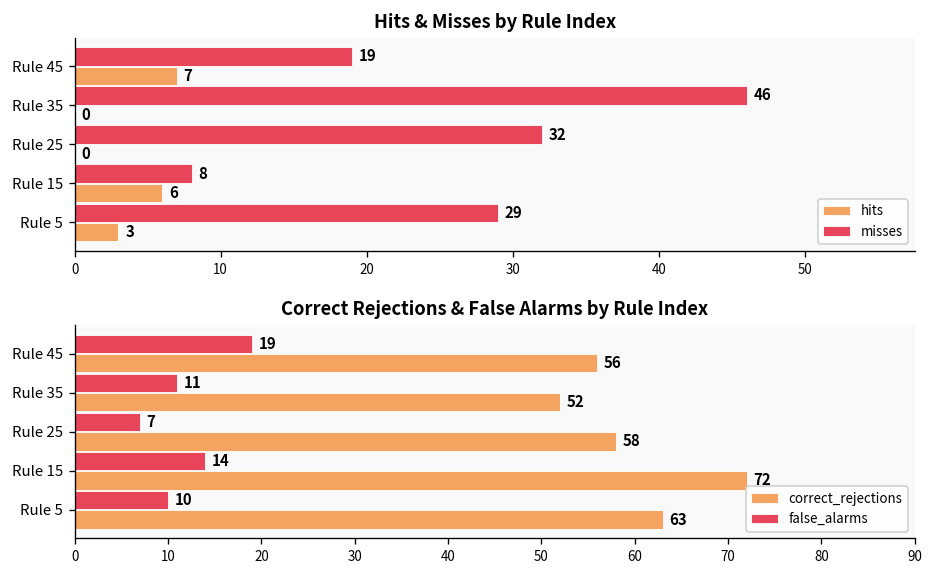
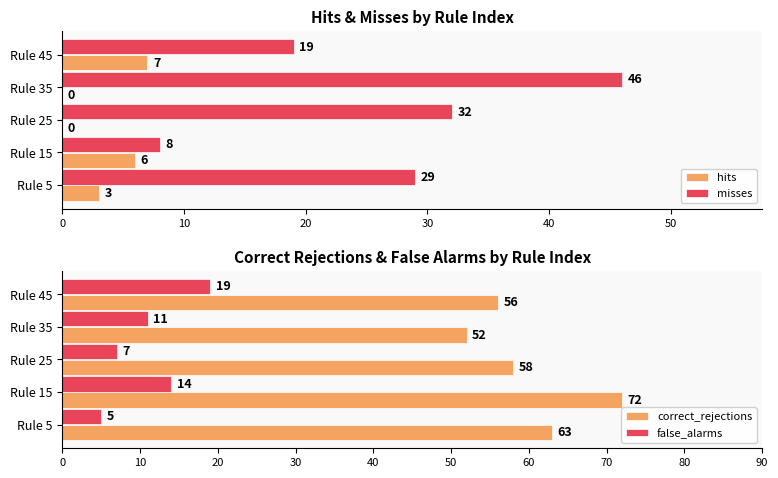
Correct Rejections & False Alarms by Rule Index, false_alarms, Rule 5: 10 -> 5
